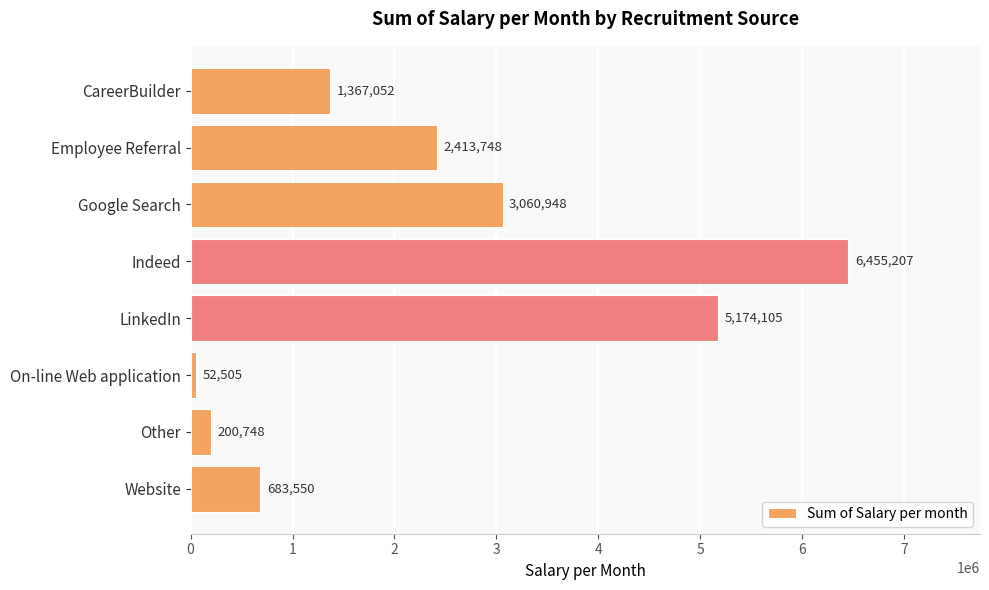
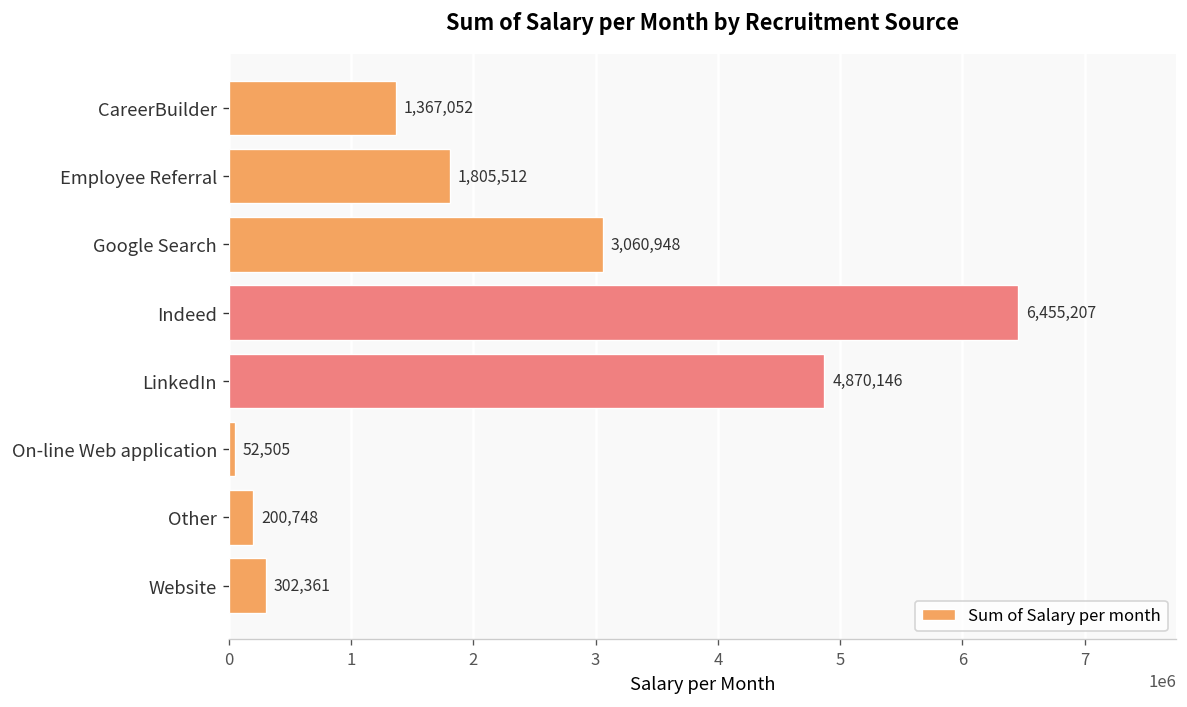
Employee Referral: 2,413,748 -> 1,805,512
LinkedIn: 5,174,105 -> 4,870,146
Website: 683,550 -> 302,361
